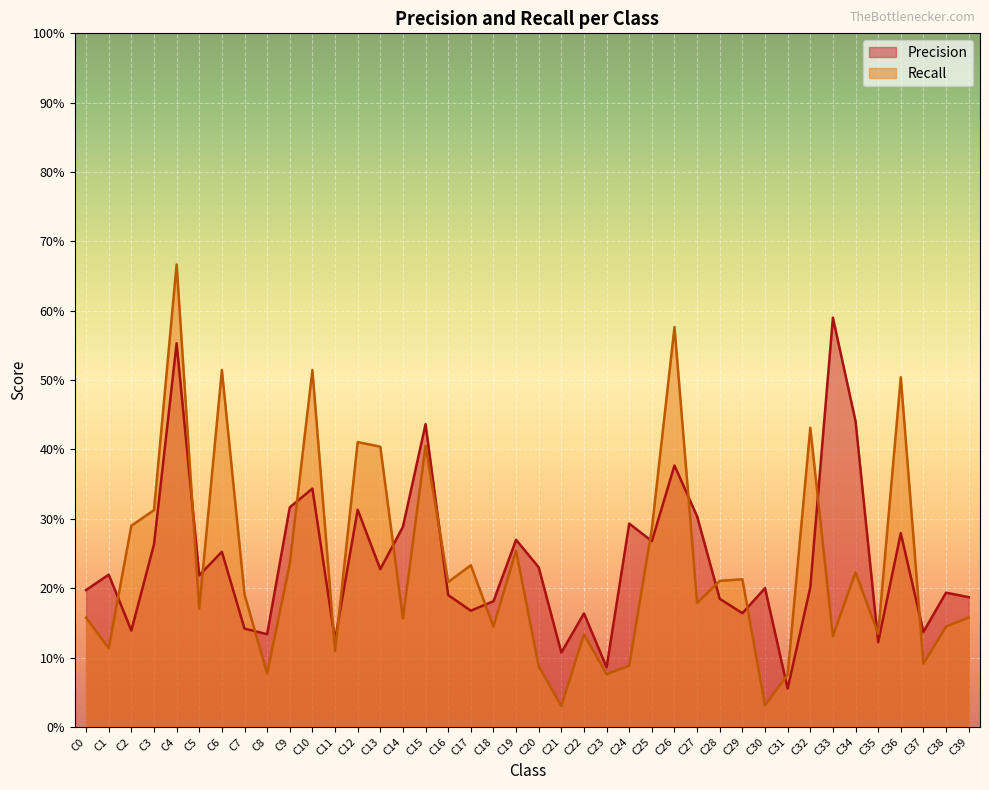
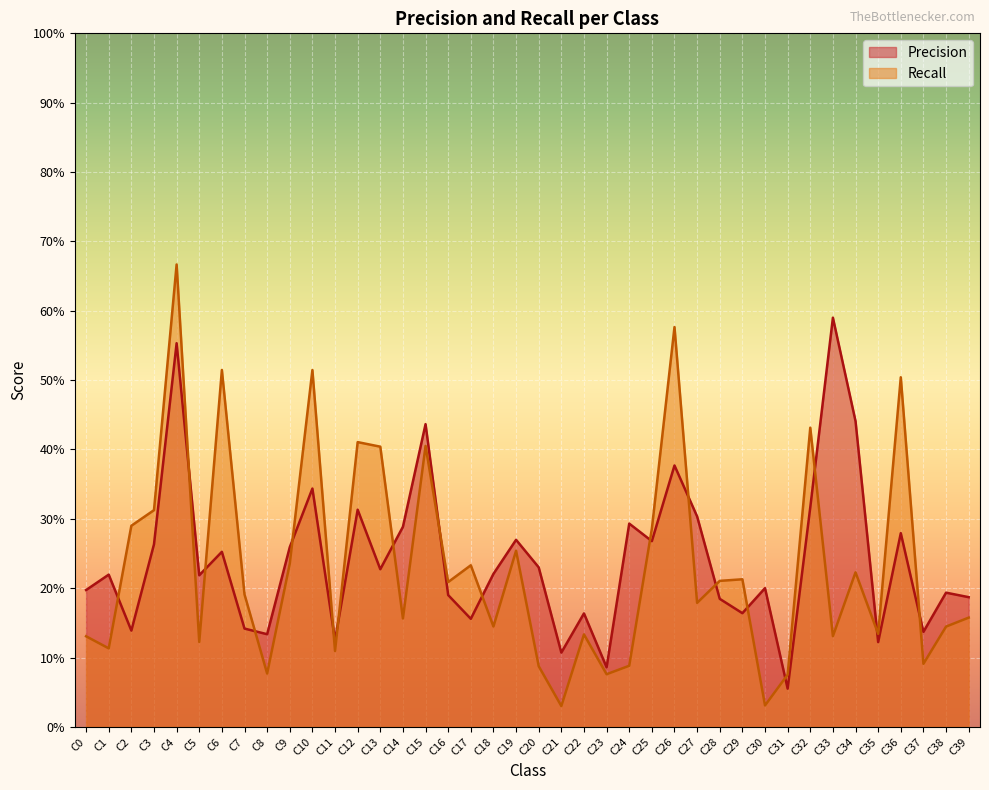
Recall, C0: 16% -> 13%
Recall, C5: 17% -> 12%
Precision, C9: 32% -> 26%
Precision, C17: 17% -> 16%
Precision, C18: 18% -> 22%
Precision, C32: 20% -> 32%
